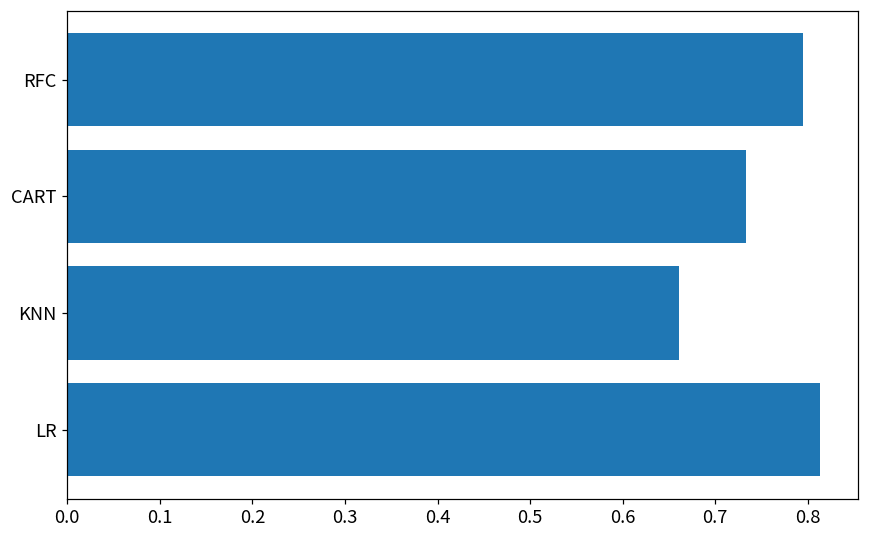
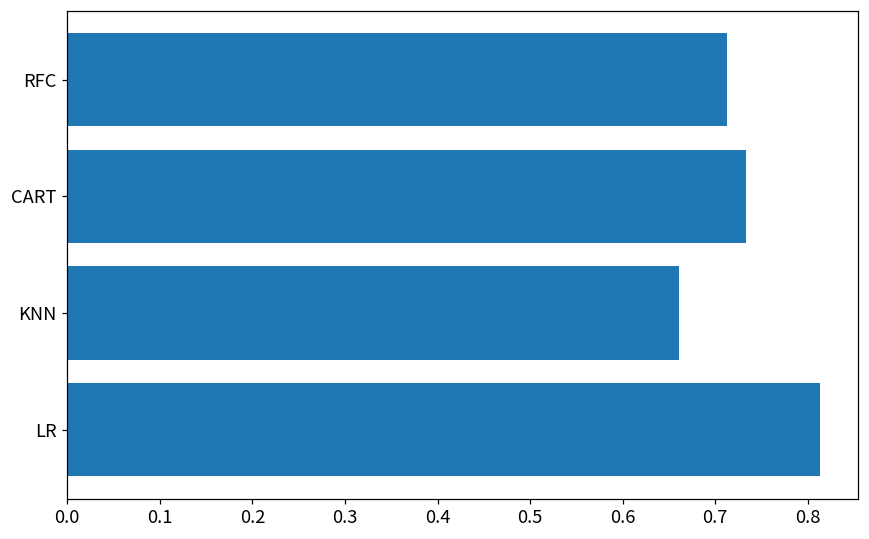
RFC: 0.80 -> 0.71
